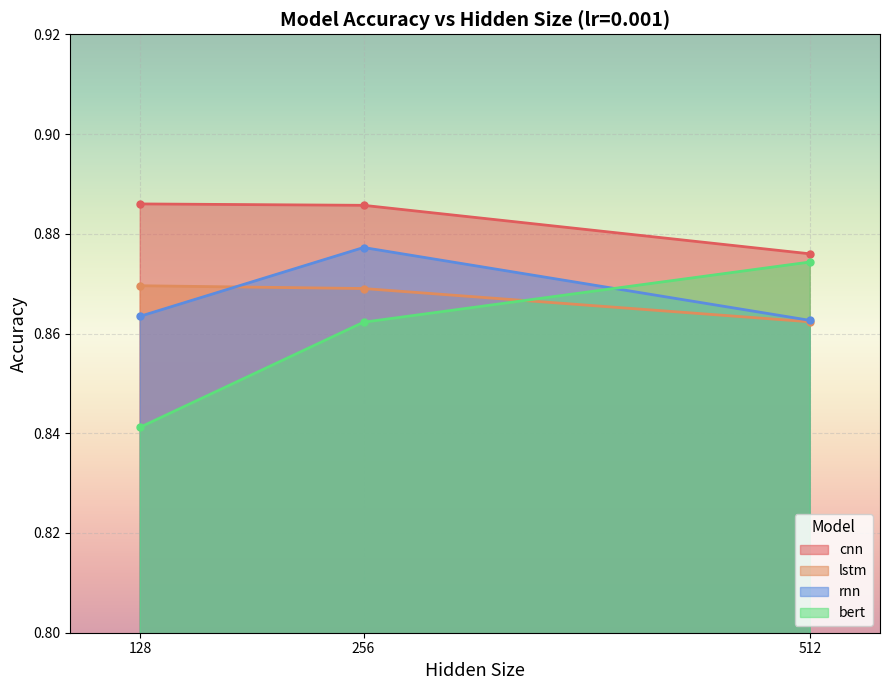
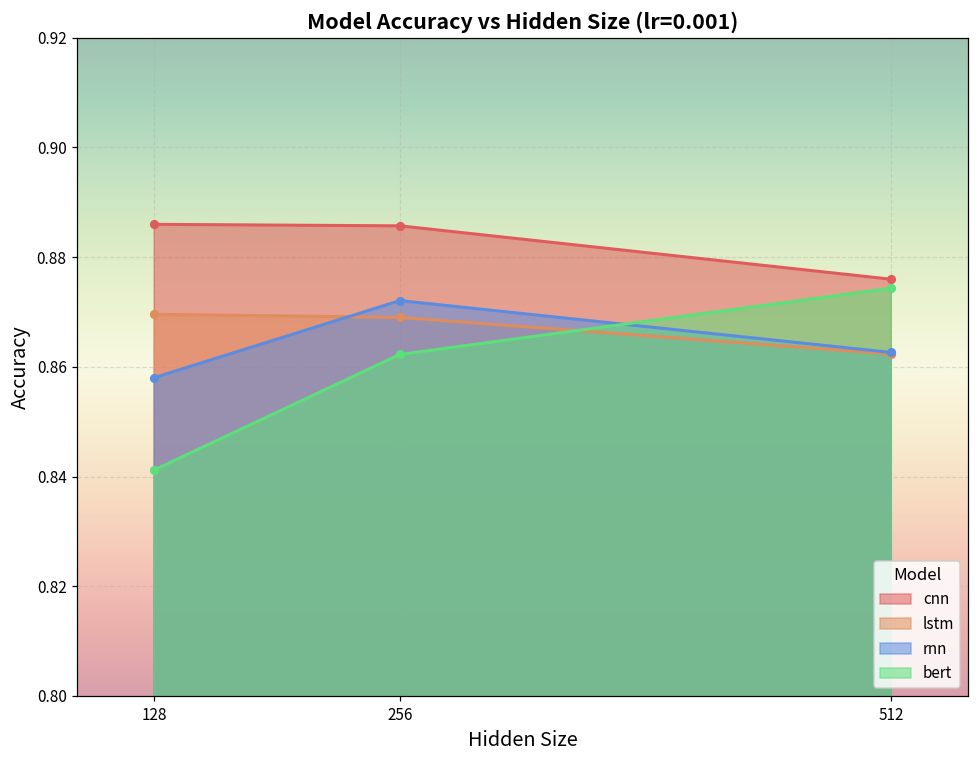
rnn, 128: 0.863 -> 0.858
rnn, 256: 0.877 -> 0.872
